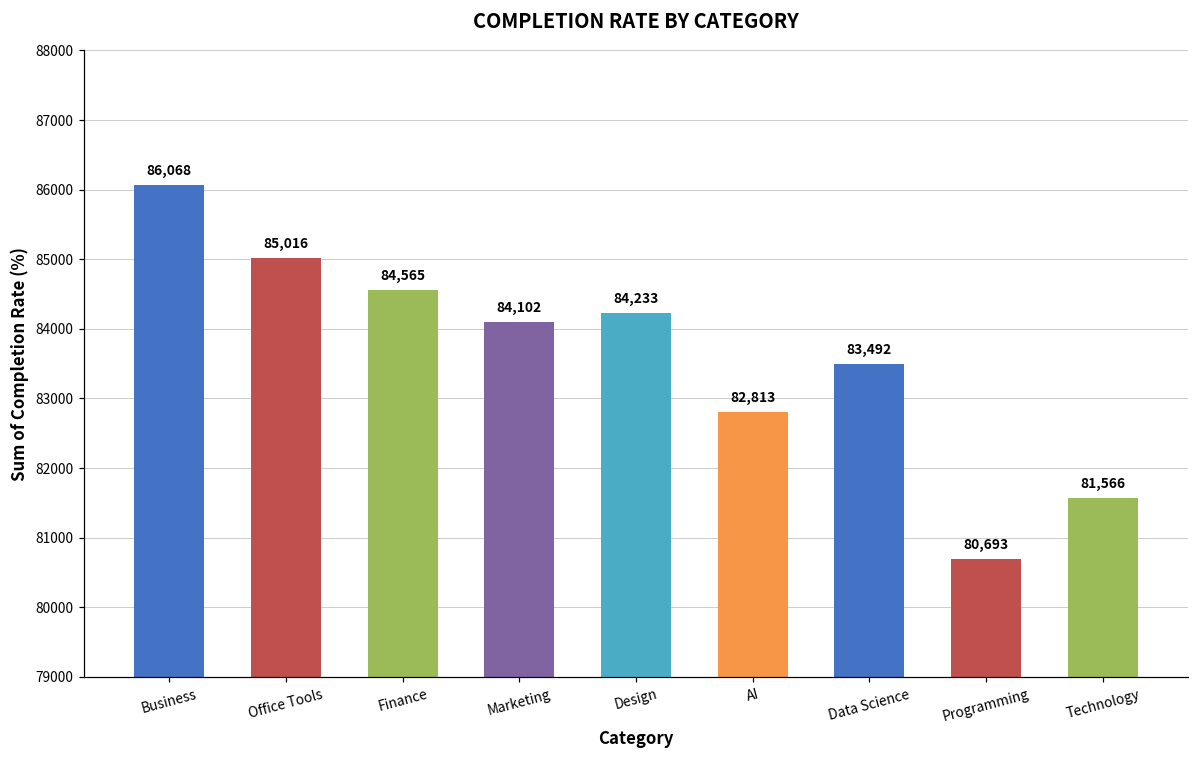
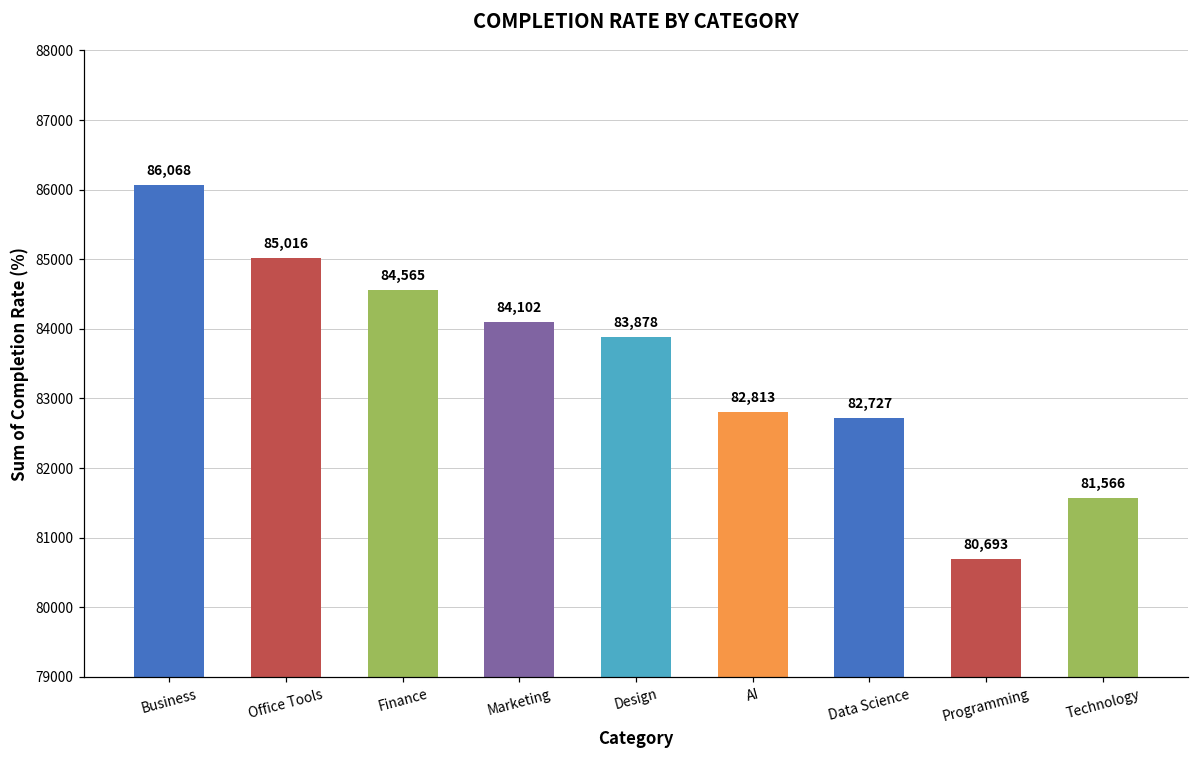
Design: 84,233 -> 83,878
Data Science: 83,492 -> 82,727
